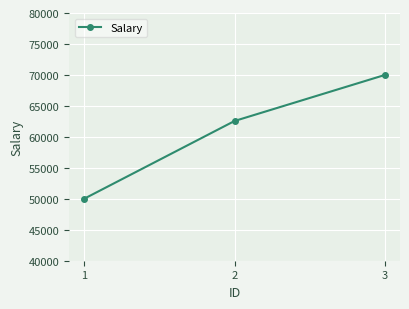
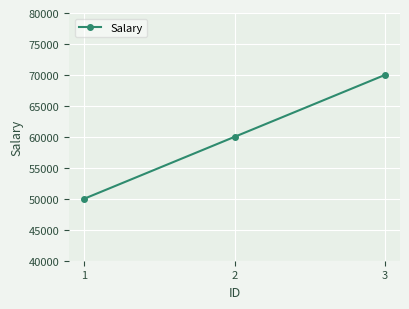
2: 63000 -> 60000
